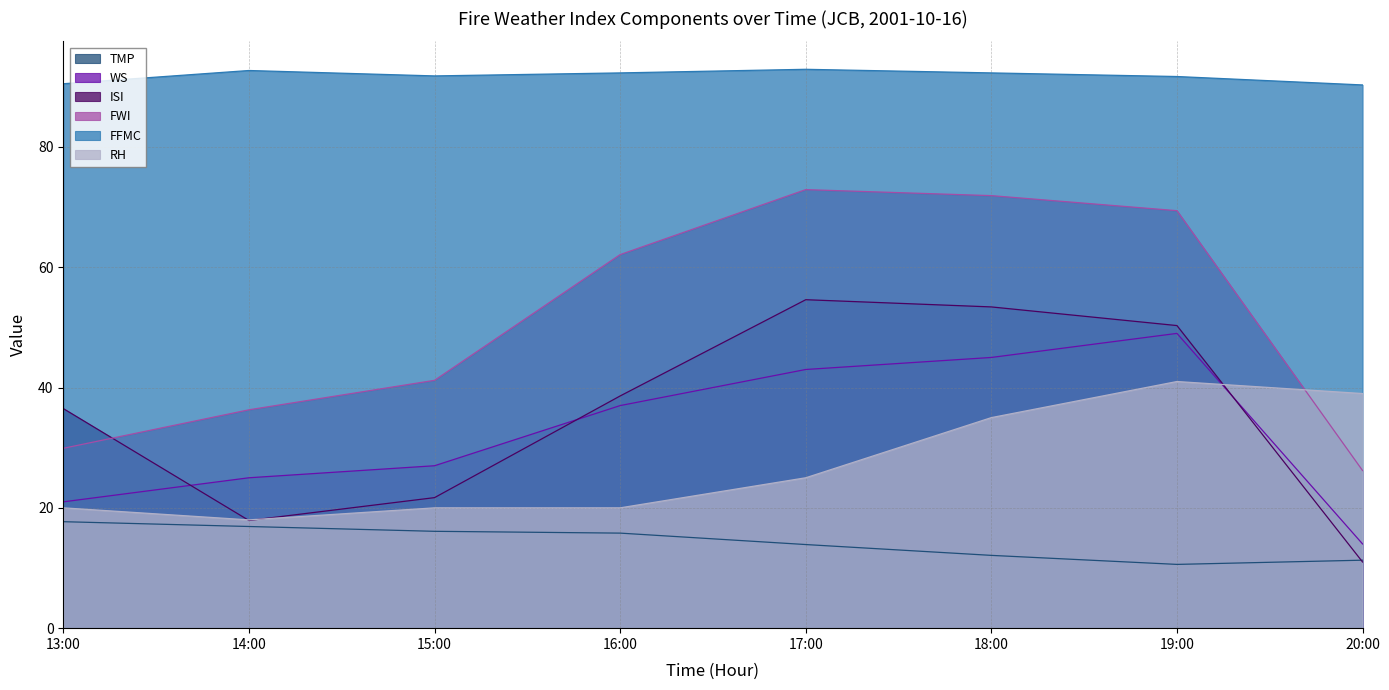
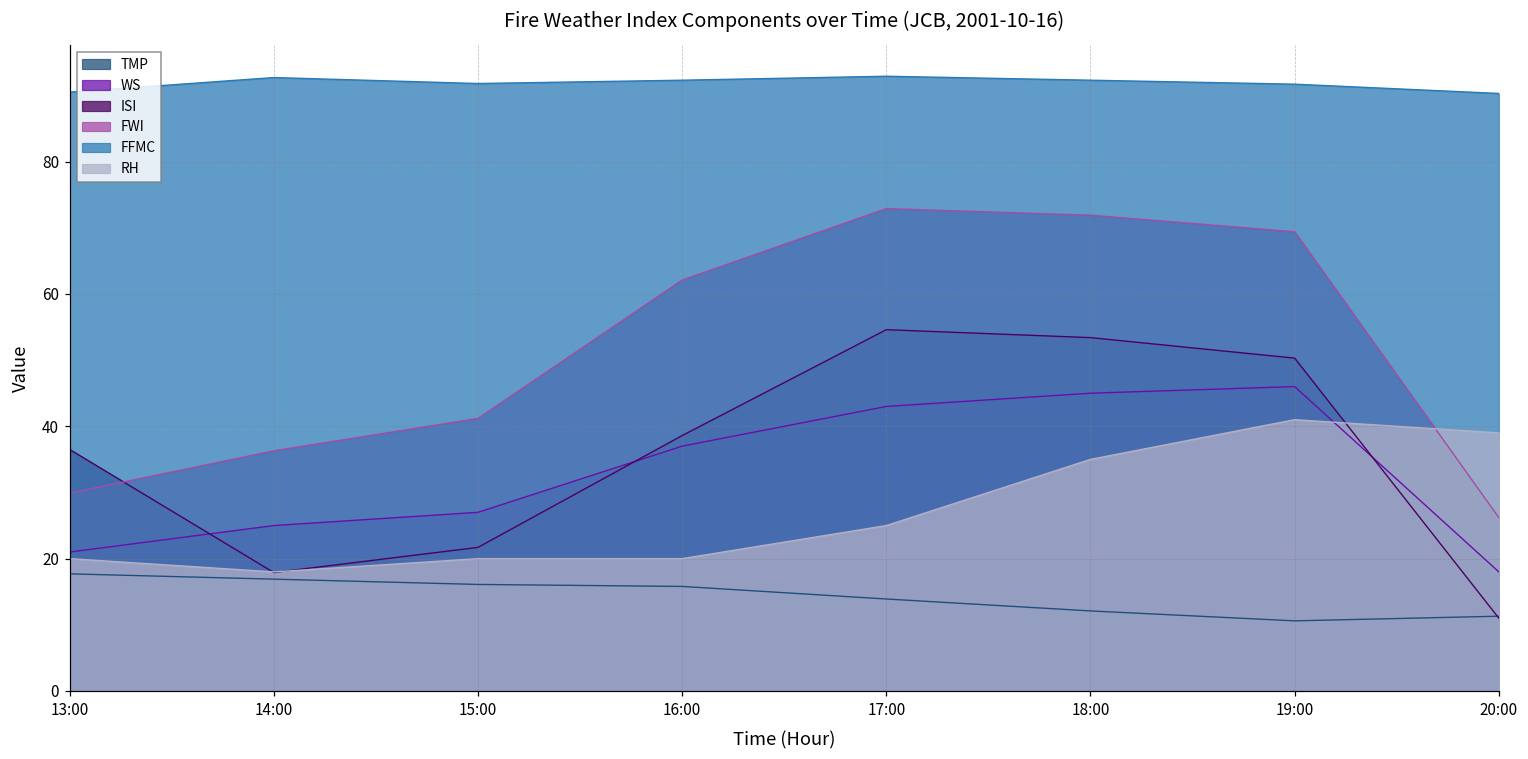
WS, 19:00: 49 -> 46
WS, 20:00: 14 -> 18
